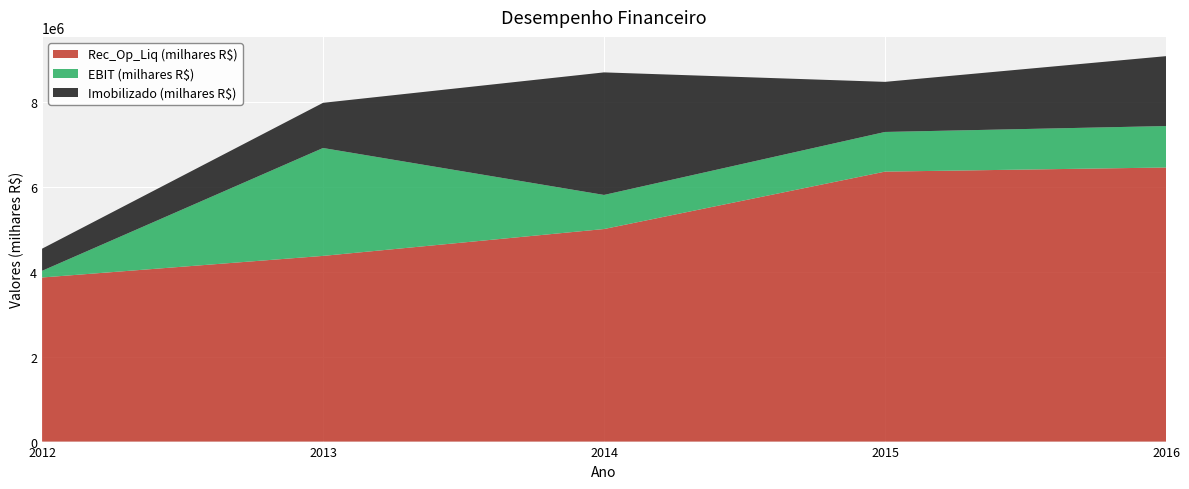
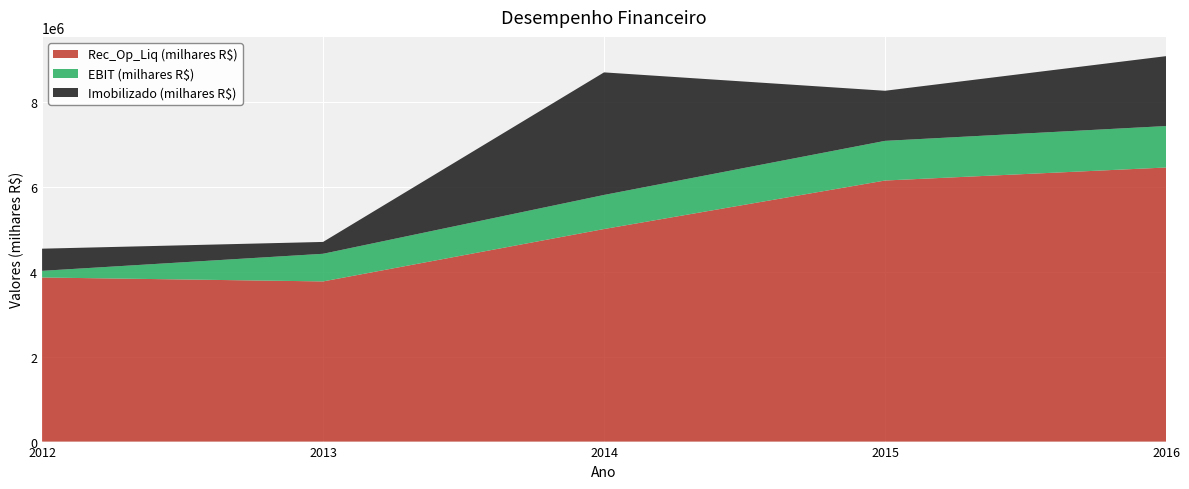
Rec_Op_Liq (milhares R$), 2013: 4400000 -> 3800000
EBIT (milhares R$), 2013: 2500000 -> 700000
Imobilizado (milhares R$), 2013: 1100000 -> 300000
Rec_Op_Liq (milhares R$), 2015: 6400000 -> 6100000
